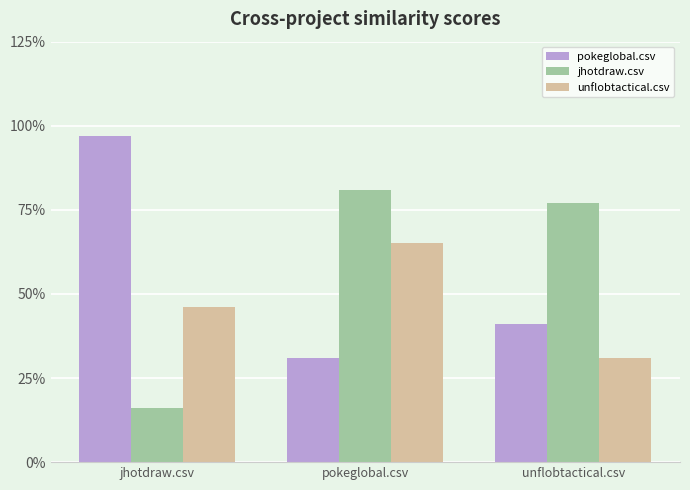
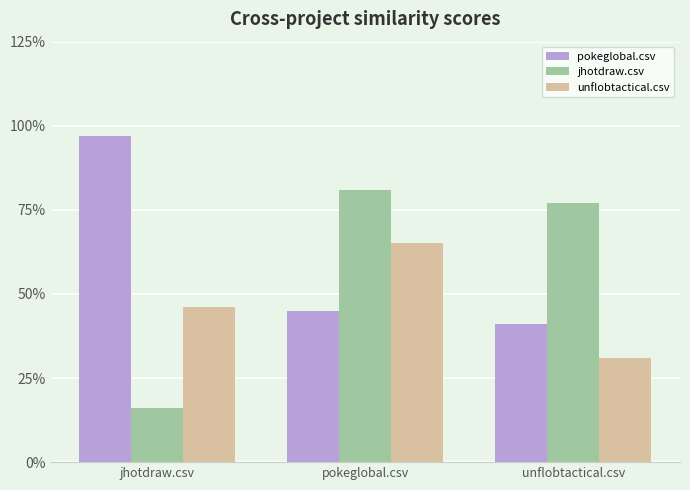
pokeglobal.csv, pokeglobal.csv: 31% -> 45%
